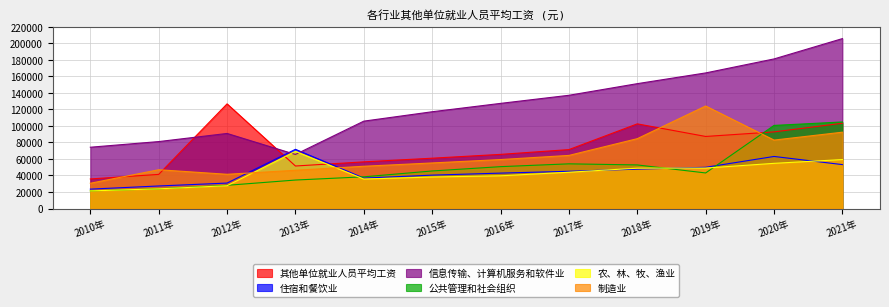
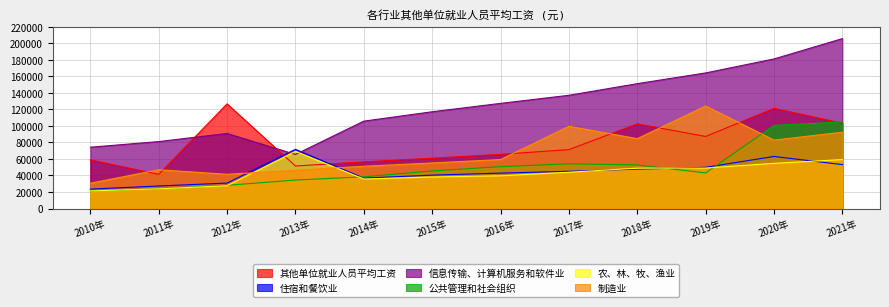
其他单位就业人员平均工资, 2010年: 40000 -> 60000
制造业, 2017年: 60000 -> 100000
其他单位就业人员平均工资, 2020年: 90000 -> 120000
